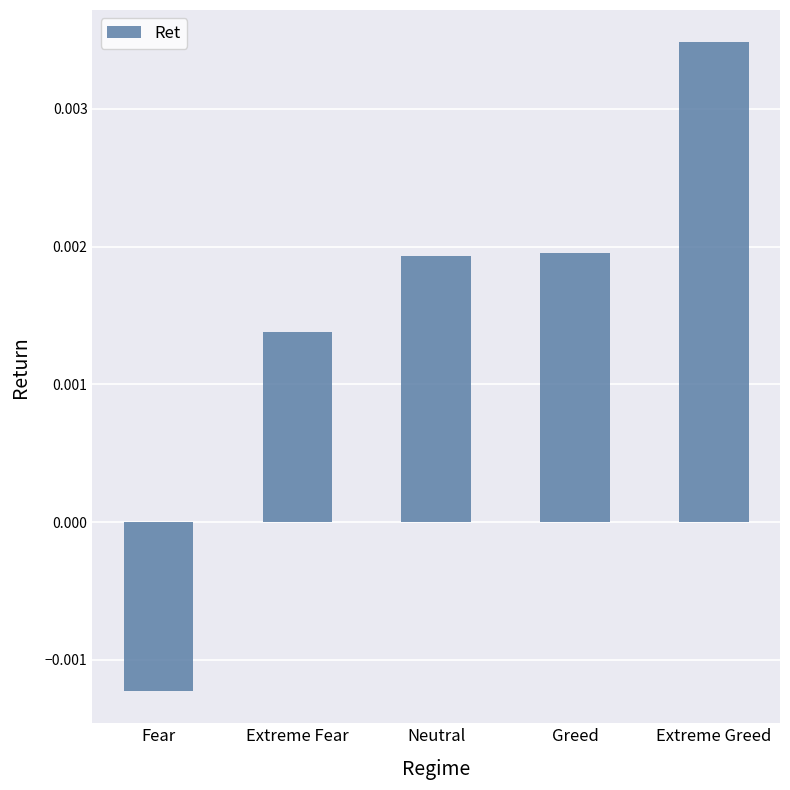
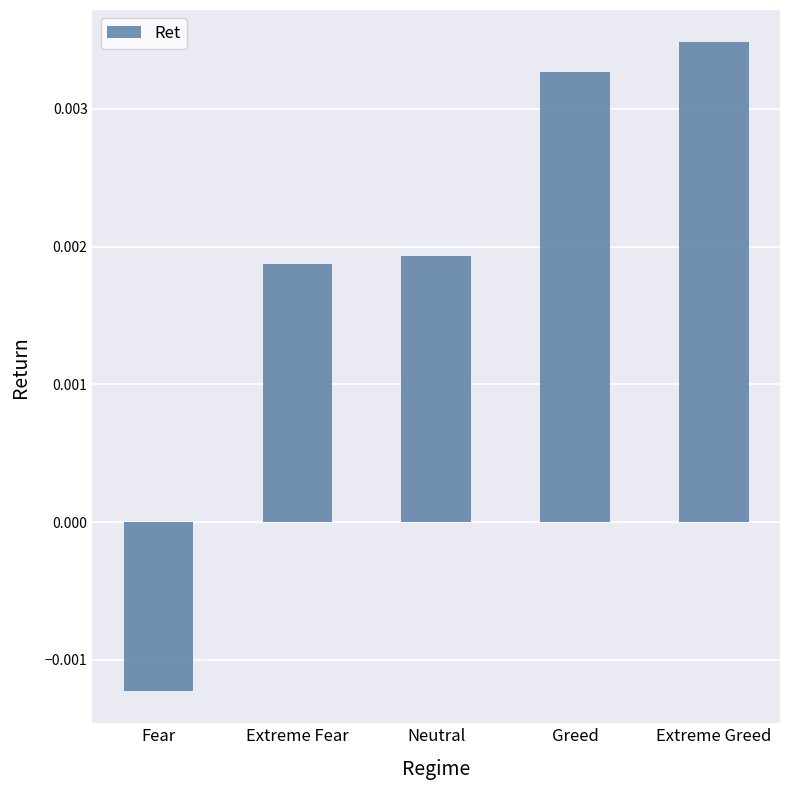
Extreme Fear: 0.00138 -> 0.00187
Greed: 0.00195 -> 0.00327
